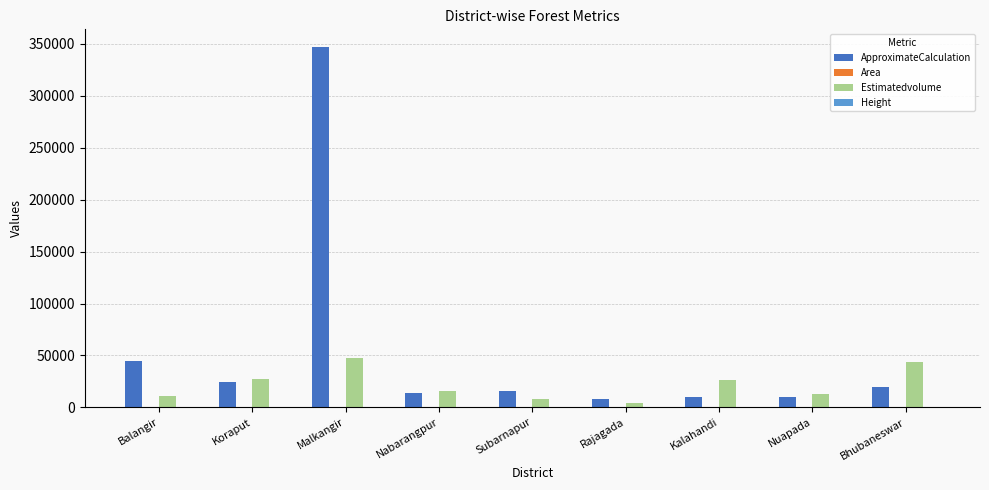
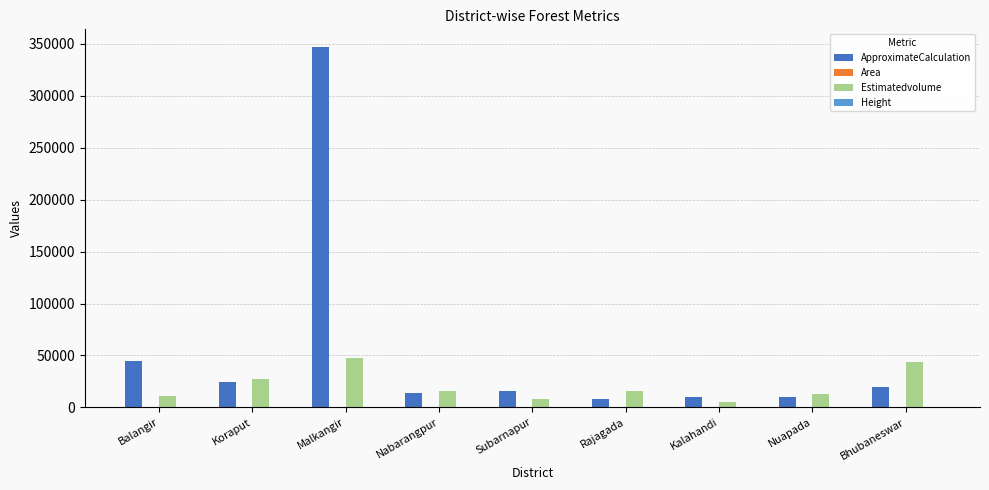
Estimatedvolume, Rajagada: 4000 -> 16000
Estimatedvolume, Kalahandi: 26000 -> 5000
